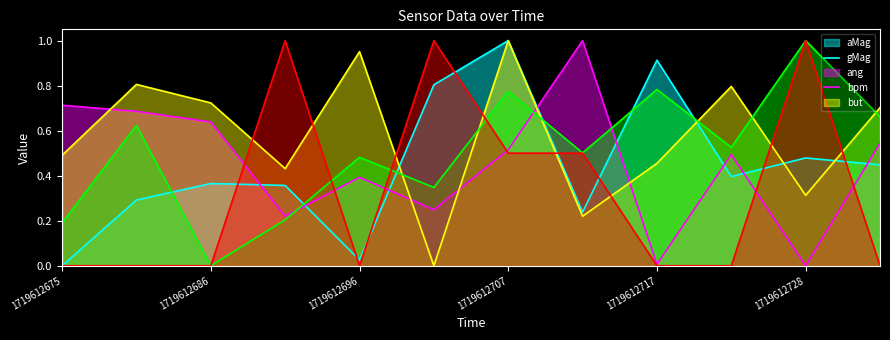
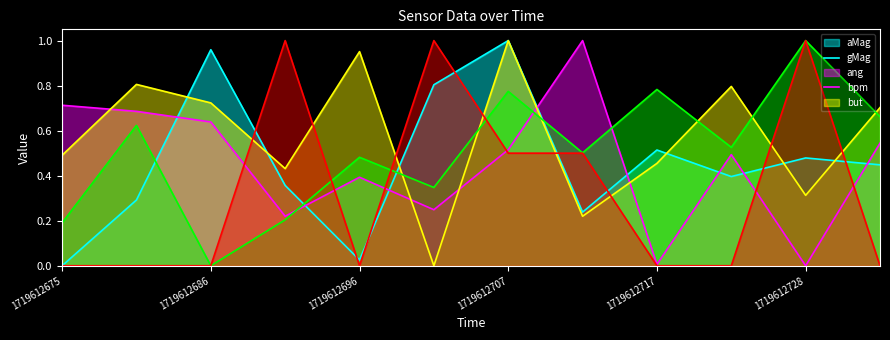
aMag, 1719612686: 0.37 -> 0.96
aMag, 1719612717: 0.91 -> 0.51
